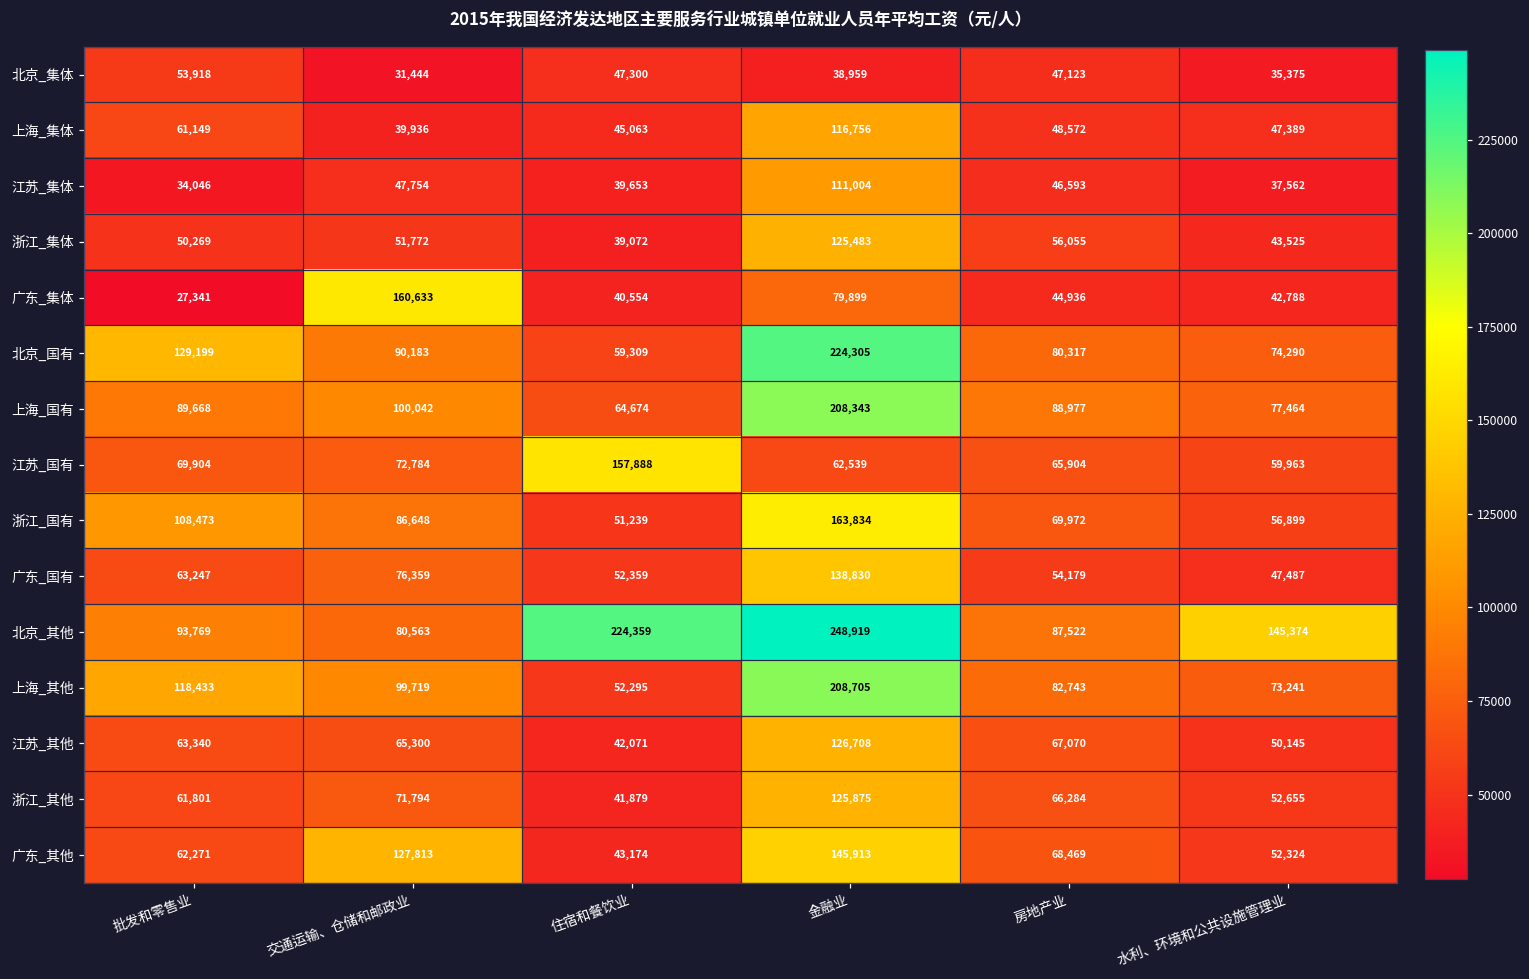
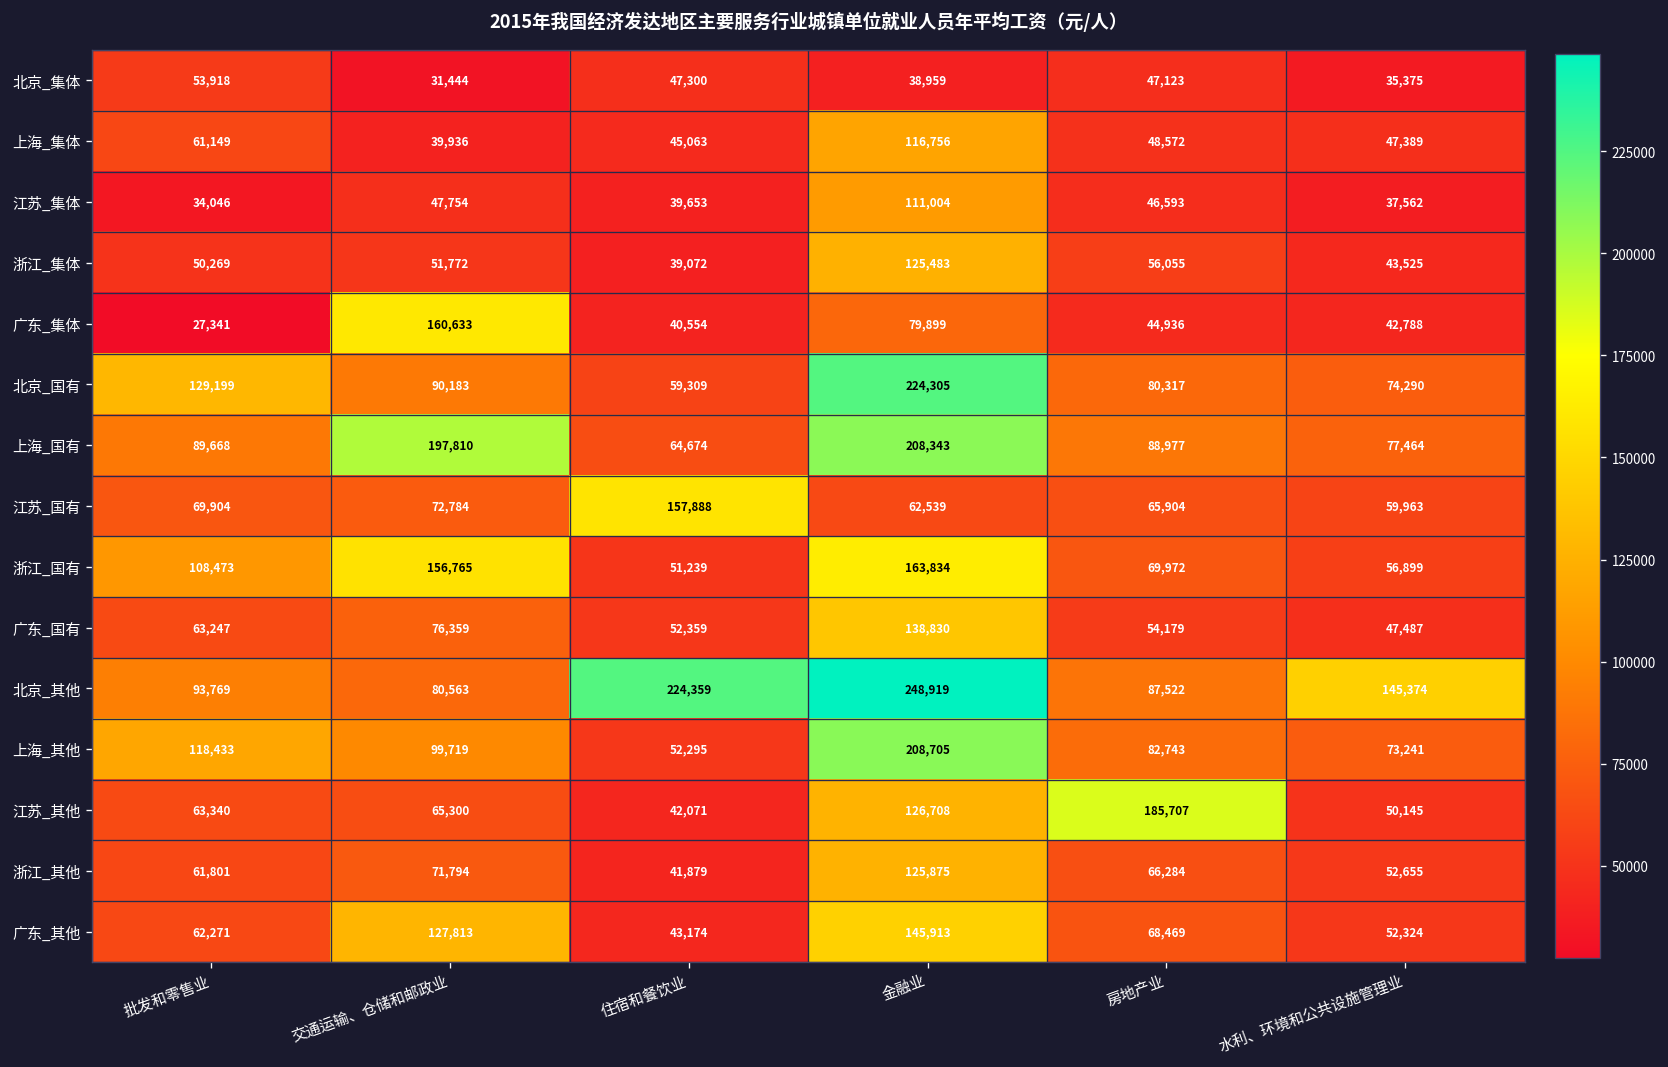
上海_国有, 交通运输、仓储和邮政业: 100,042 -> 197,810
浙江_国有, 交通运输、仓储和邮政业: 86,648 -> 156,765
江苏_其他, 房地产业: 67,070 -> 185,707
